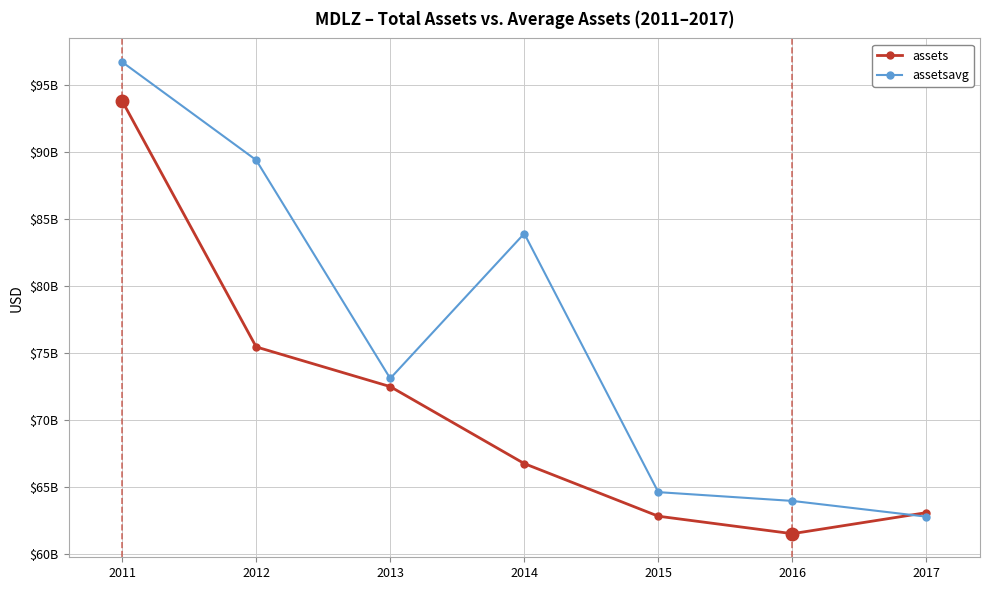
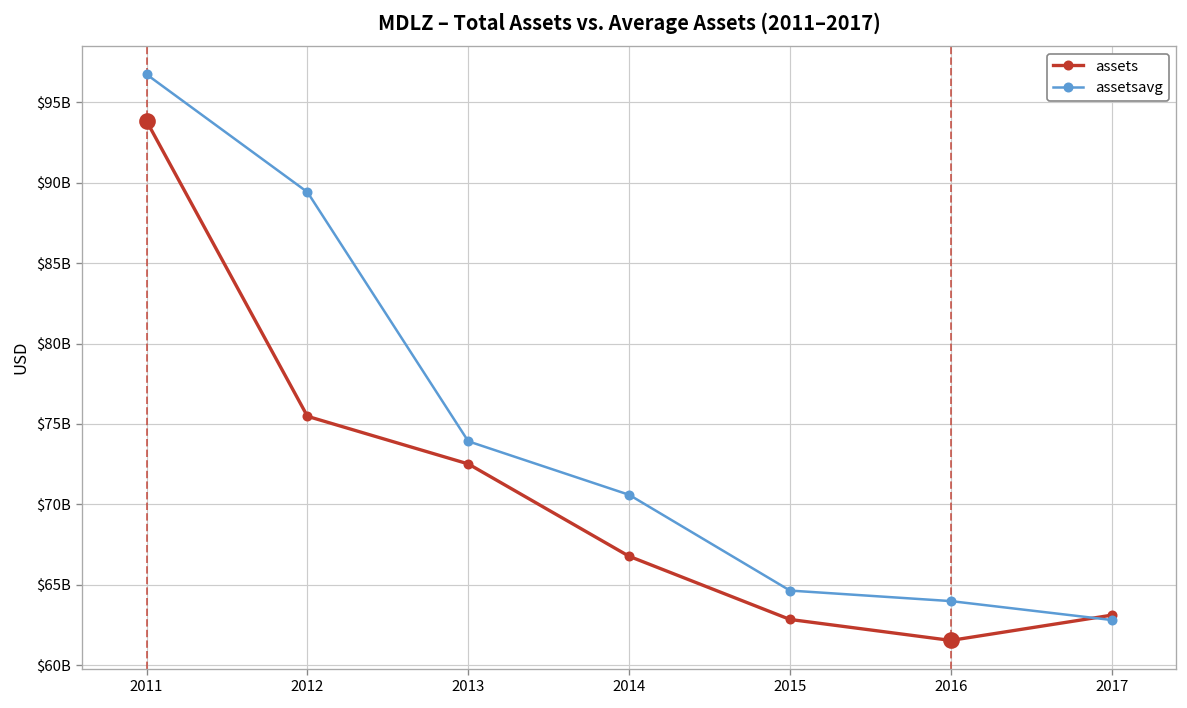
assetsavg, 2013: $73100000000 -> $73900000000
assetsavg, 2014: $83900000000 -> $70600000000
